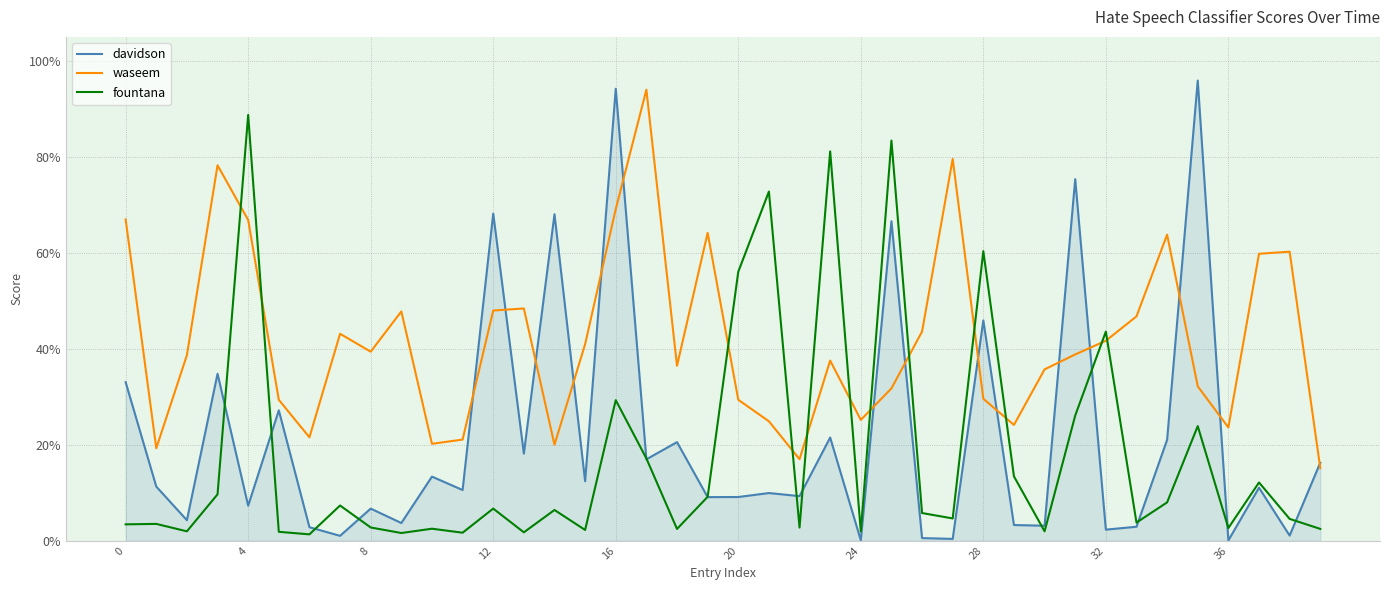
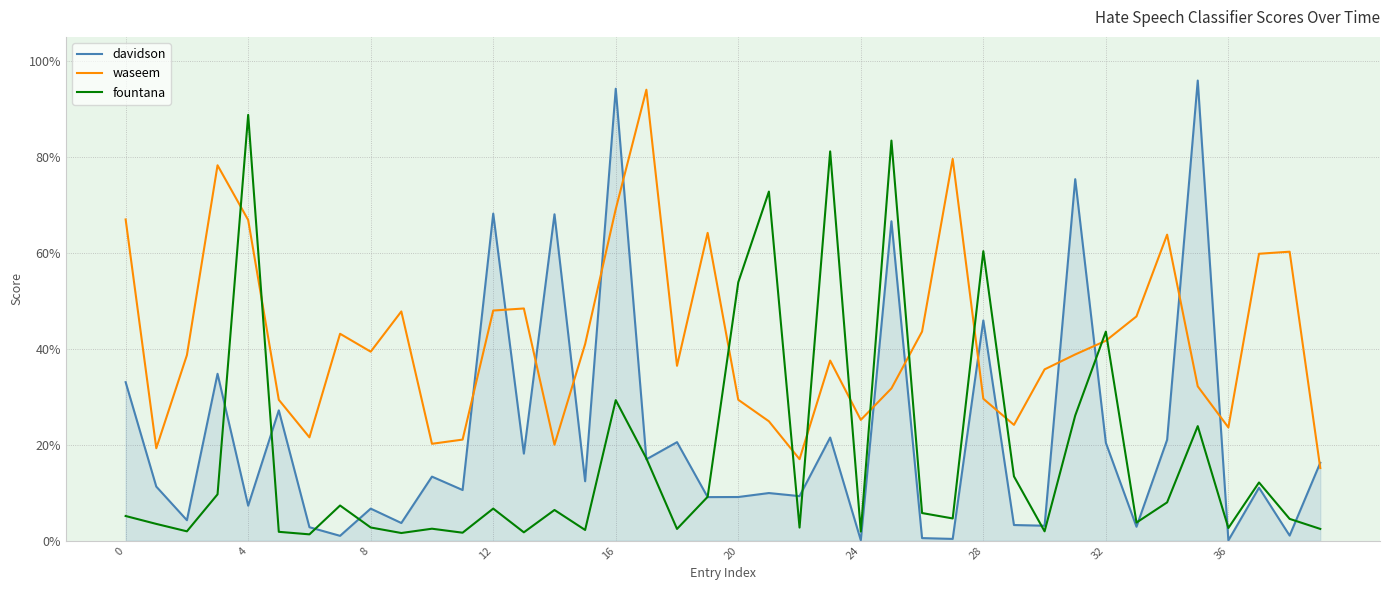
fountana, 0: 3% -> 5%
fountana, 20: 56% -> 54%
davidson, 32: 2% -> 20%
